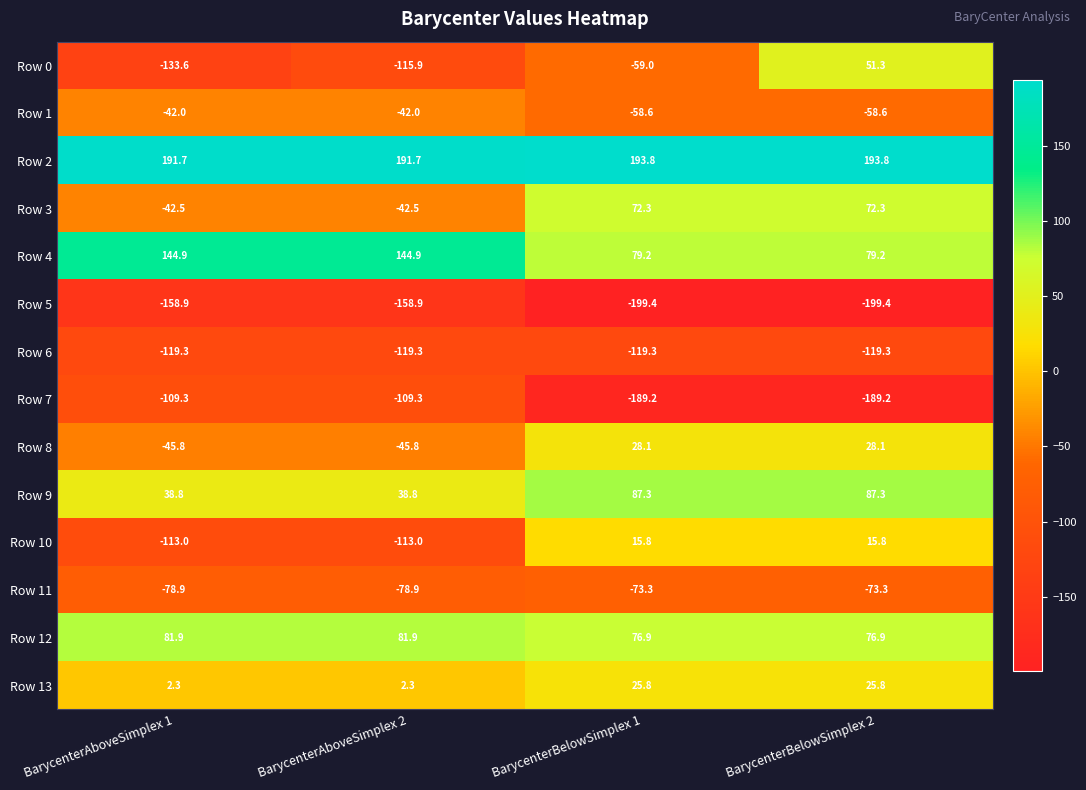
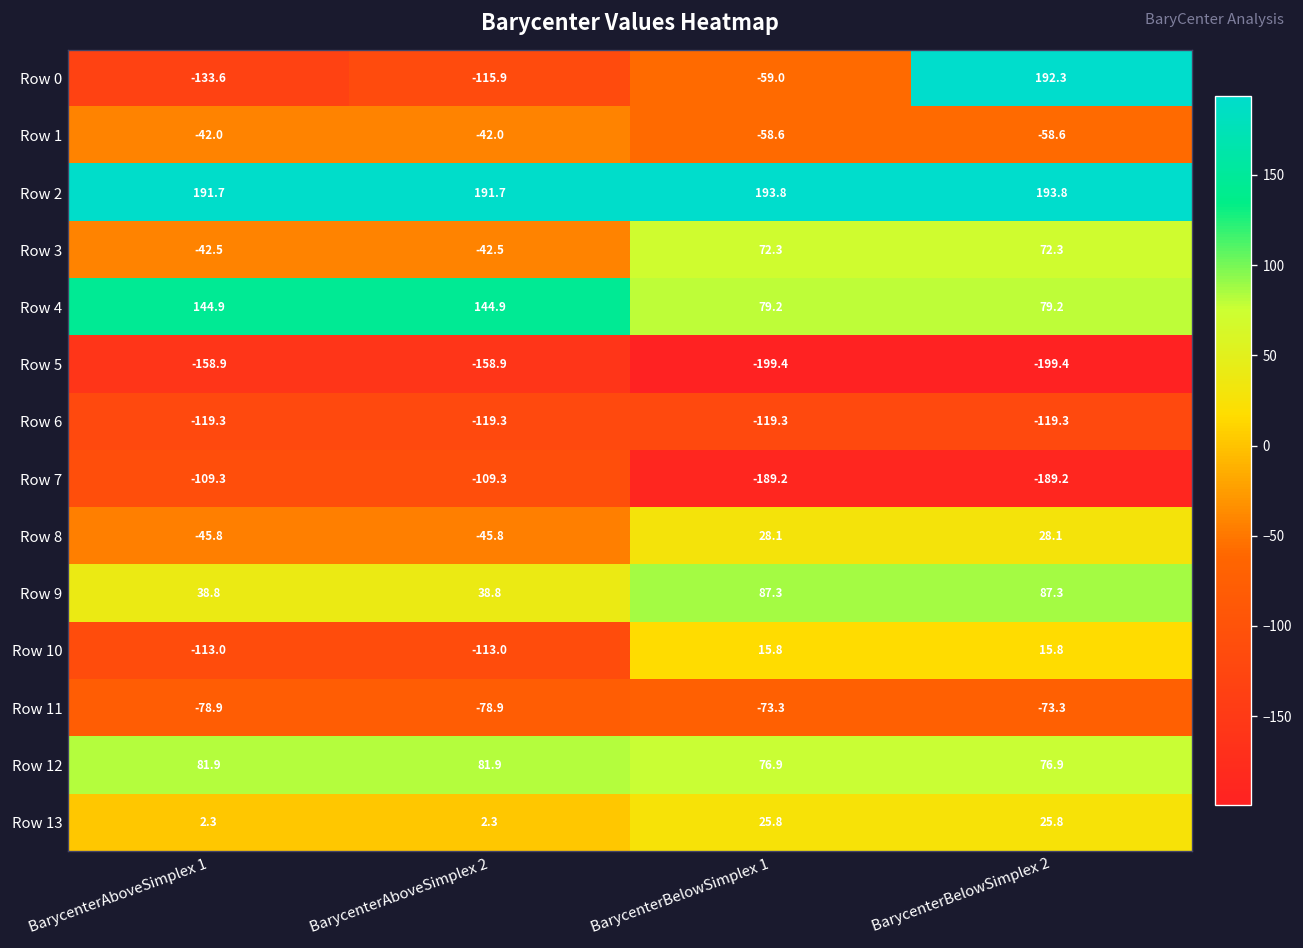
Row 0, BarycenterBelowSimplex 2: 51.3 -> 192.3
